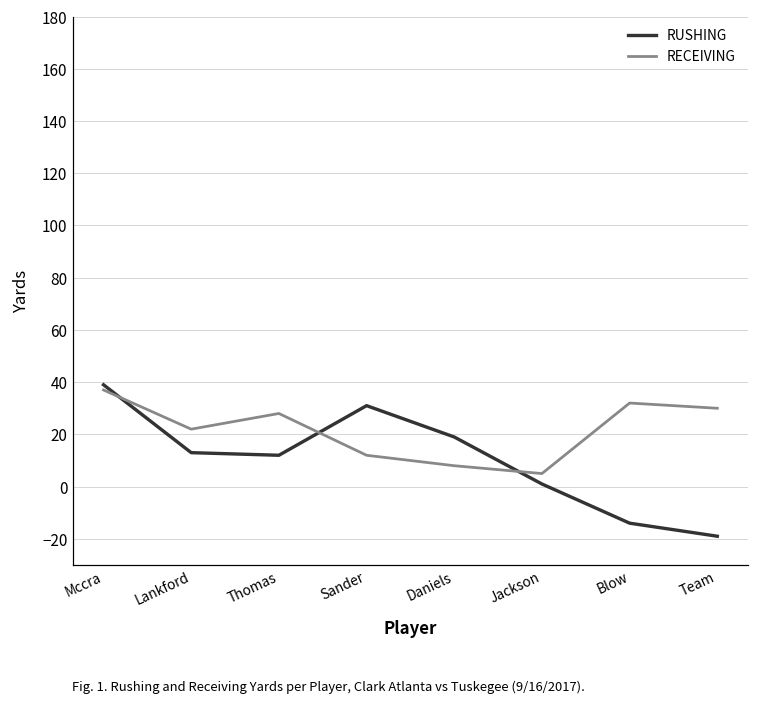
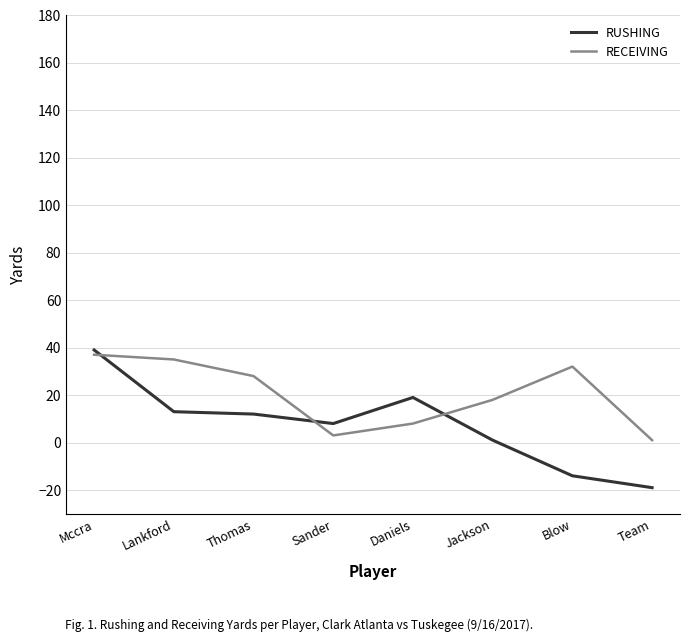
RECEIVING, Lankford: 22 -> 35
RUSHING, Sander: 31 -> 8
RECEIVING, Sander: 12 -> 3
RECEIVING, Jackson: 5 -> 18
RECEIVING, Team: 30 -> 1
